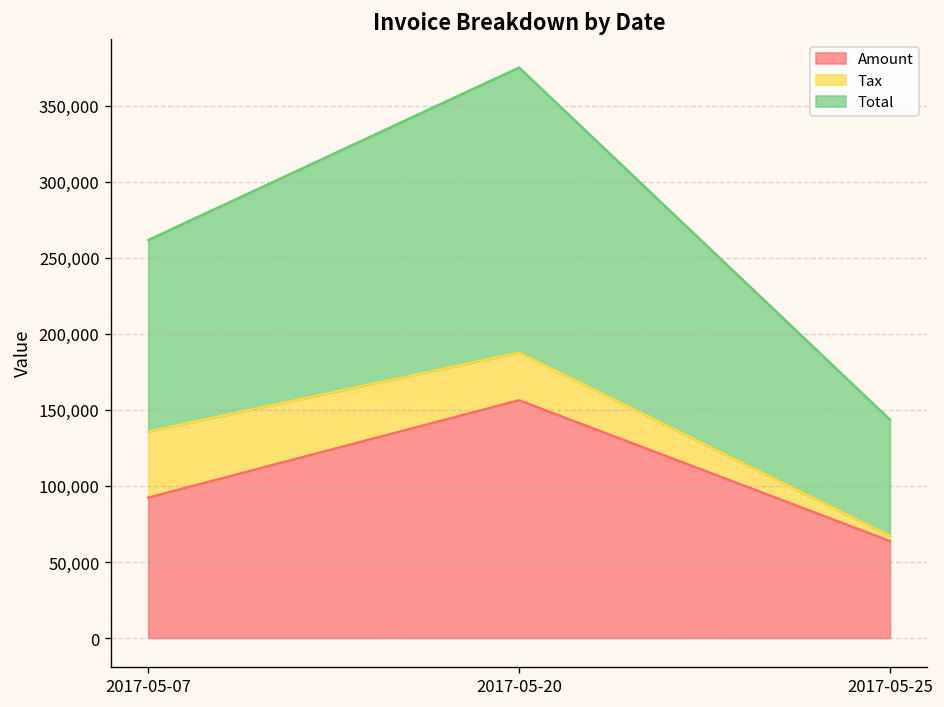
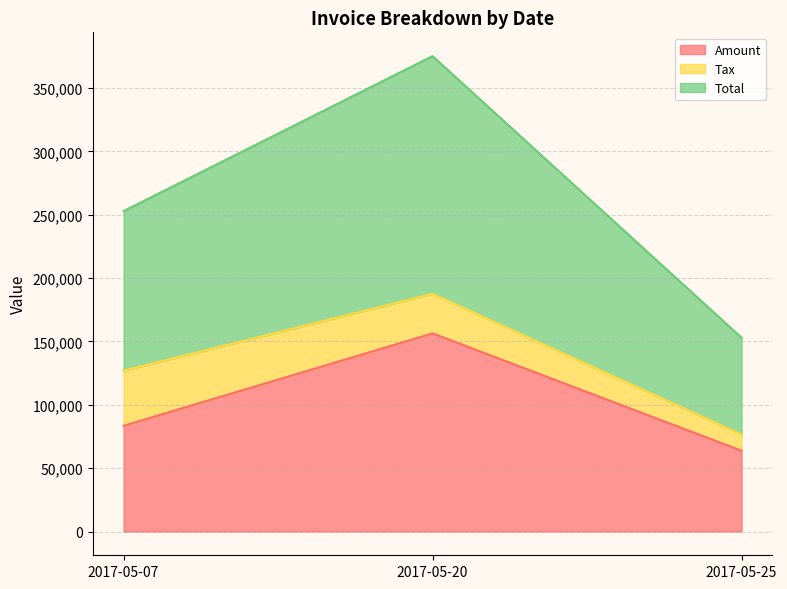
Amount, 2017-05-07: 92,000 -> 83,000
Tax, 2017-05-25: 3,000 -> 13,000
